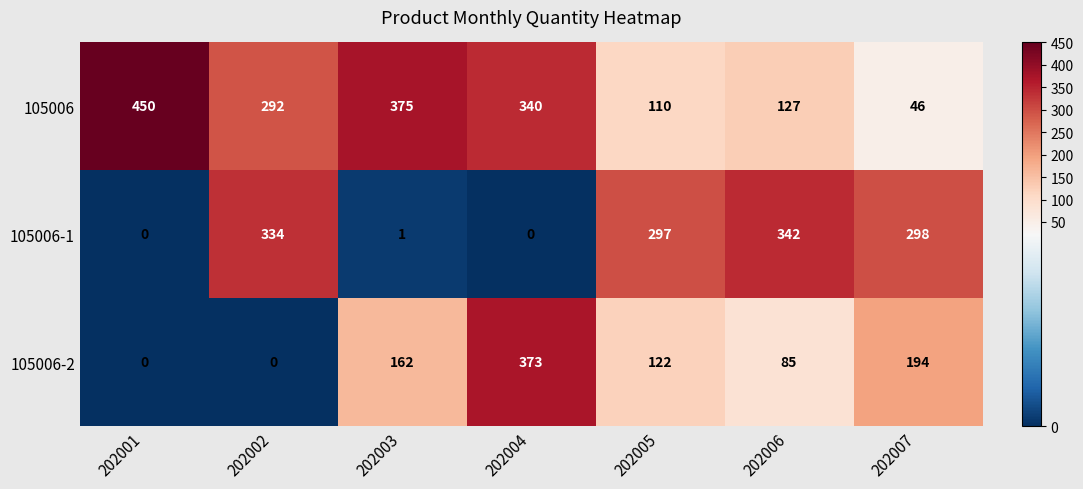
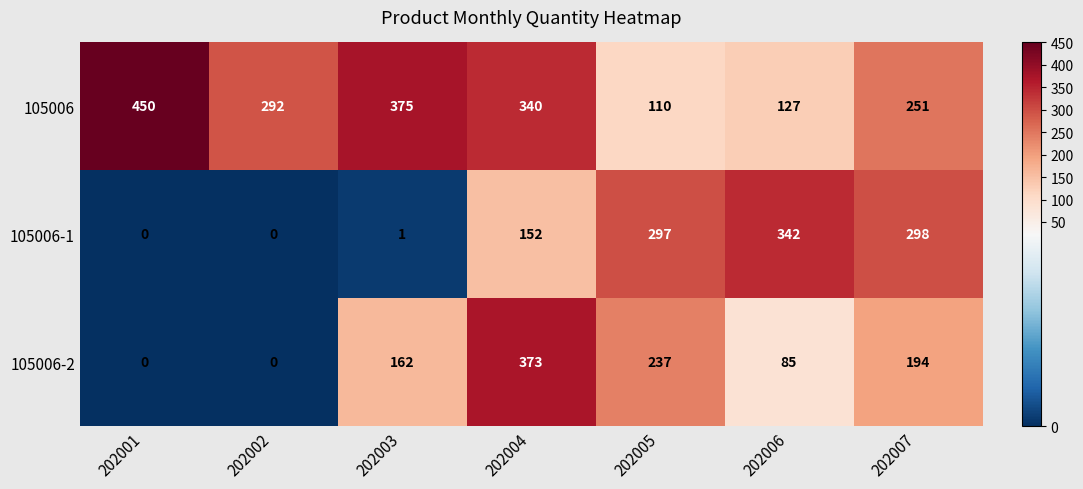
105006, 202007: 46 -> 251
105006-1, 202002: 334 -> 0
105006-1, 202004: 0 -> 152
105006-2, 202005: 122 -> 237
